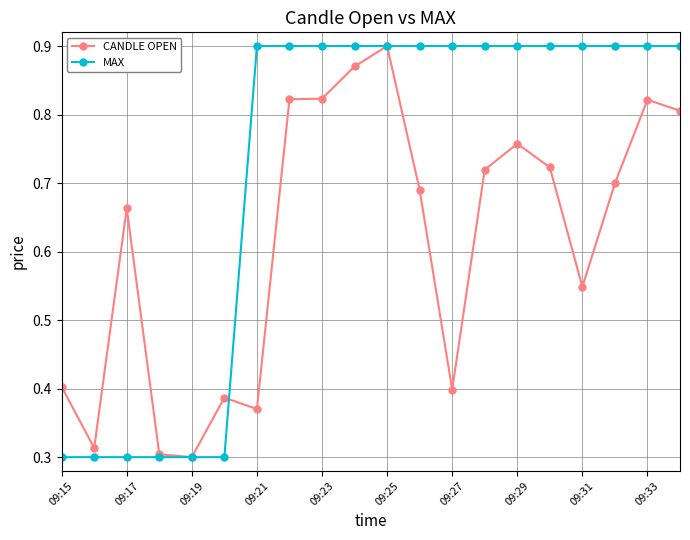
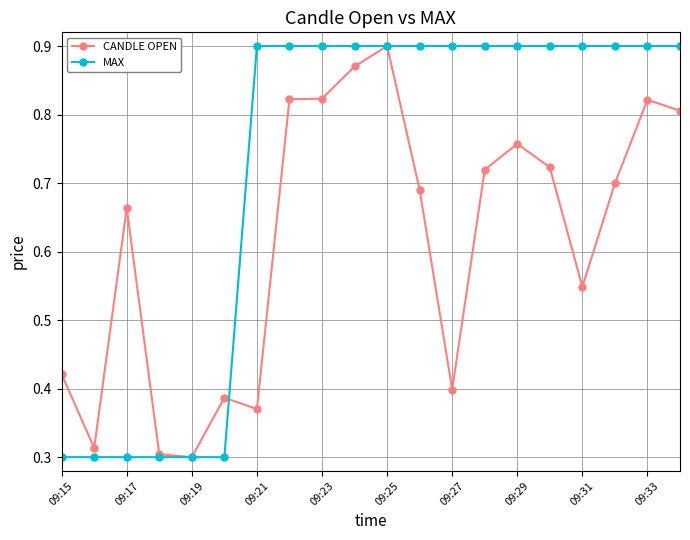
CANDLE OPEN, 09:15: 0.40 -> 0.42
